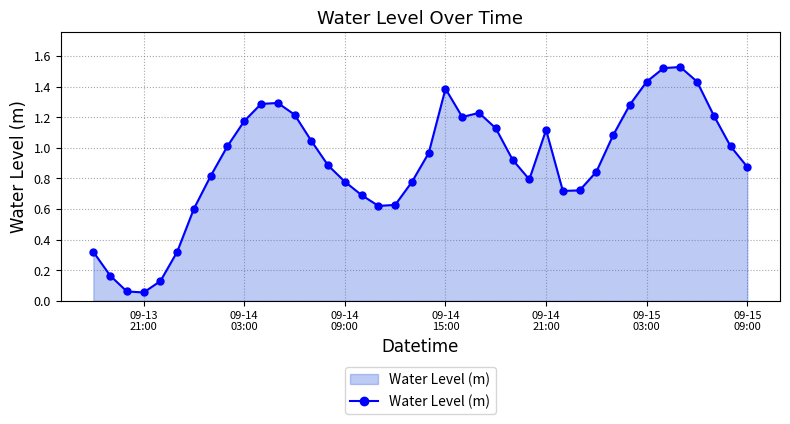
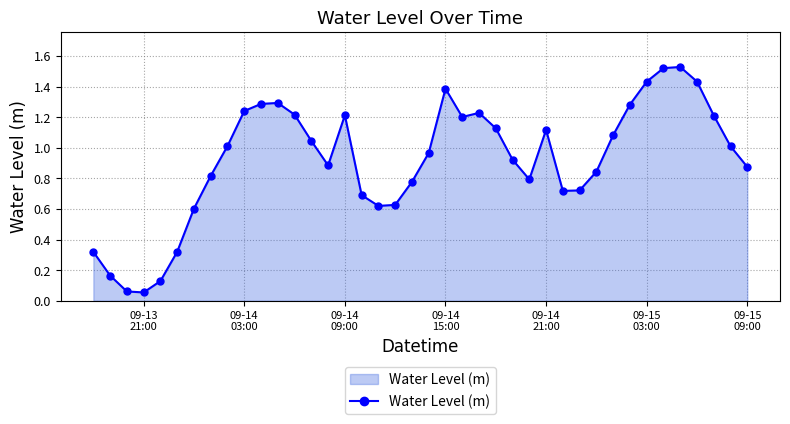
09-14 03:00: 1.17 -> 1.24
09-14 09:00: 0.78 -> 1.21
